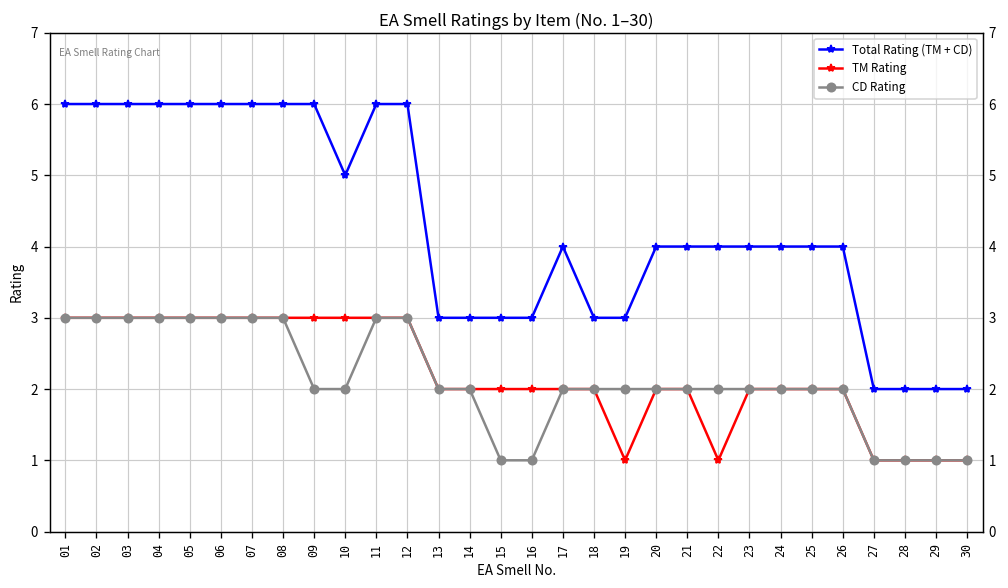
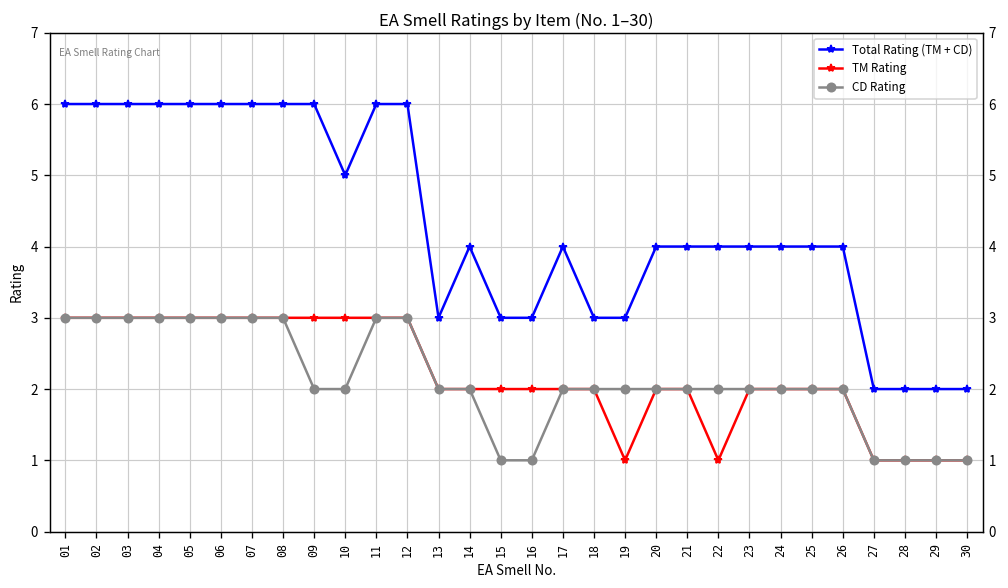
Total Rating (TM + CD), 14: 3 -> 4
